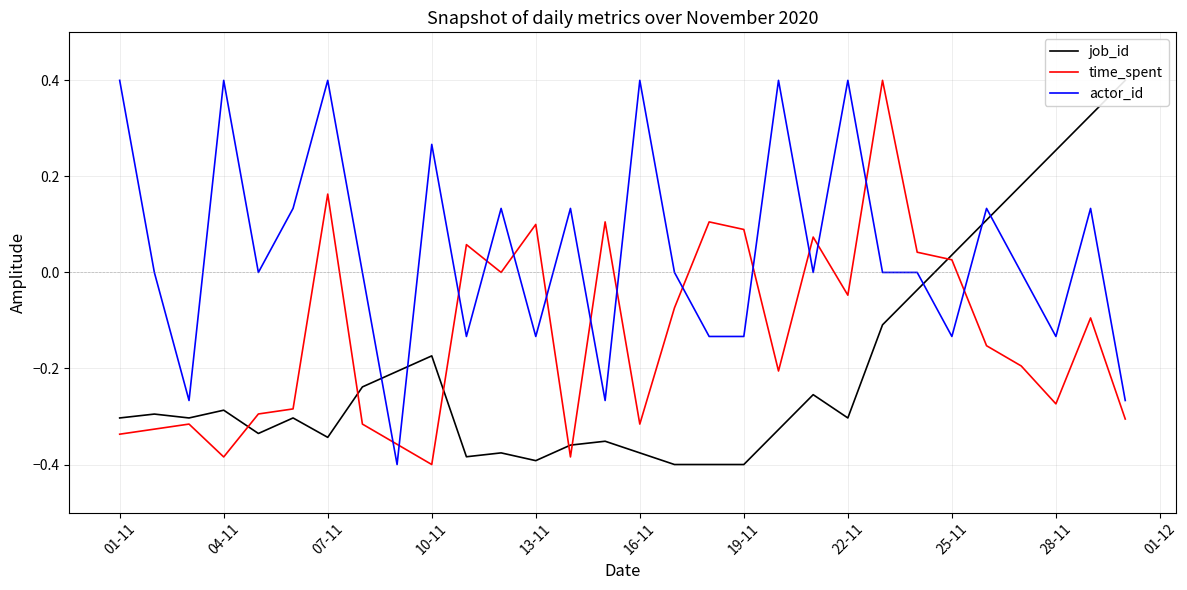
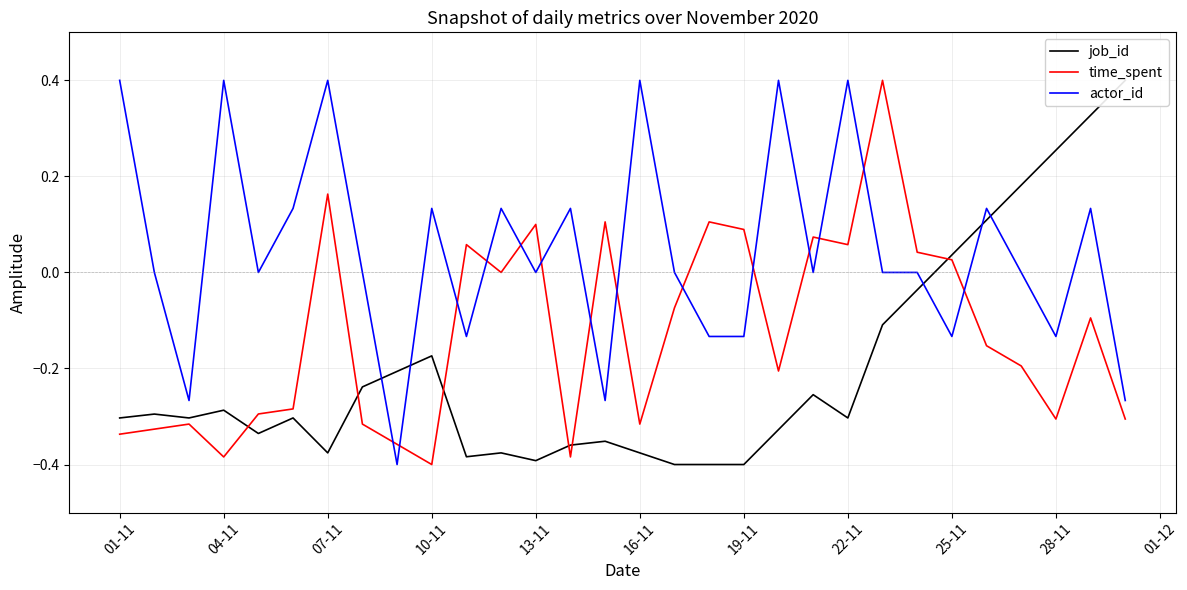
job_id, 07-11: -0.34 -> -0.38
actor_id, 10-11: 0.27 -> 0.13
actor_id, 13-11: -0.13 -> 0.00
time_spent, 22-11: -0.05 -> 0.06
time_spent, 28-11: -0.27 -> -0.31
